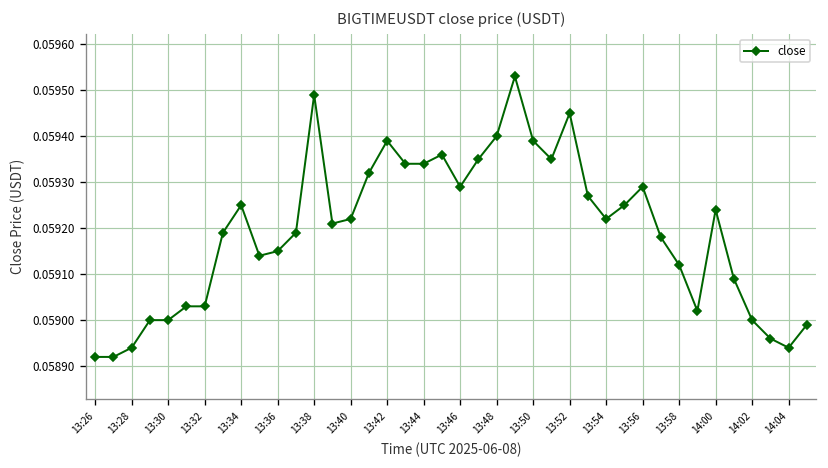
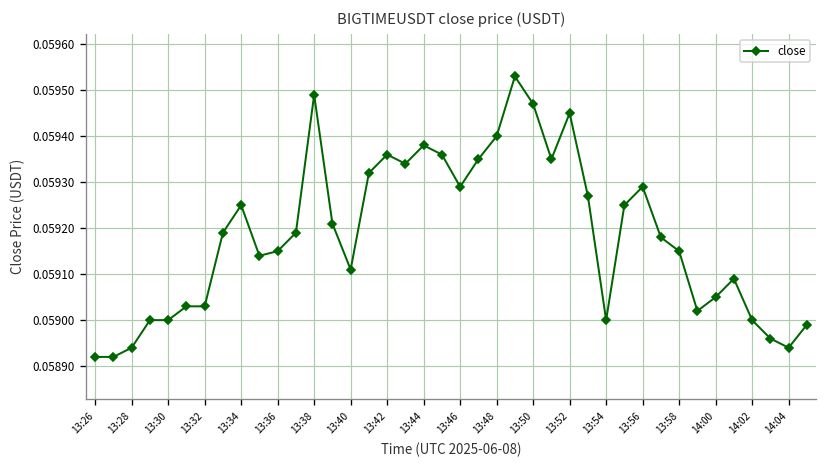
13:40: 0.05922 -> 0.05911
13:42: 0.05939 -> 0.05936
13:44: 0.05934 -> 0.05938
13:50: 0.05939 -> 0.05947
13:54: 0.05922 -> 0.05900
13:58: 0.05912 -> 0.05915
14:00: 0.05924 -> 0.05905
